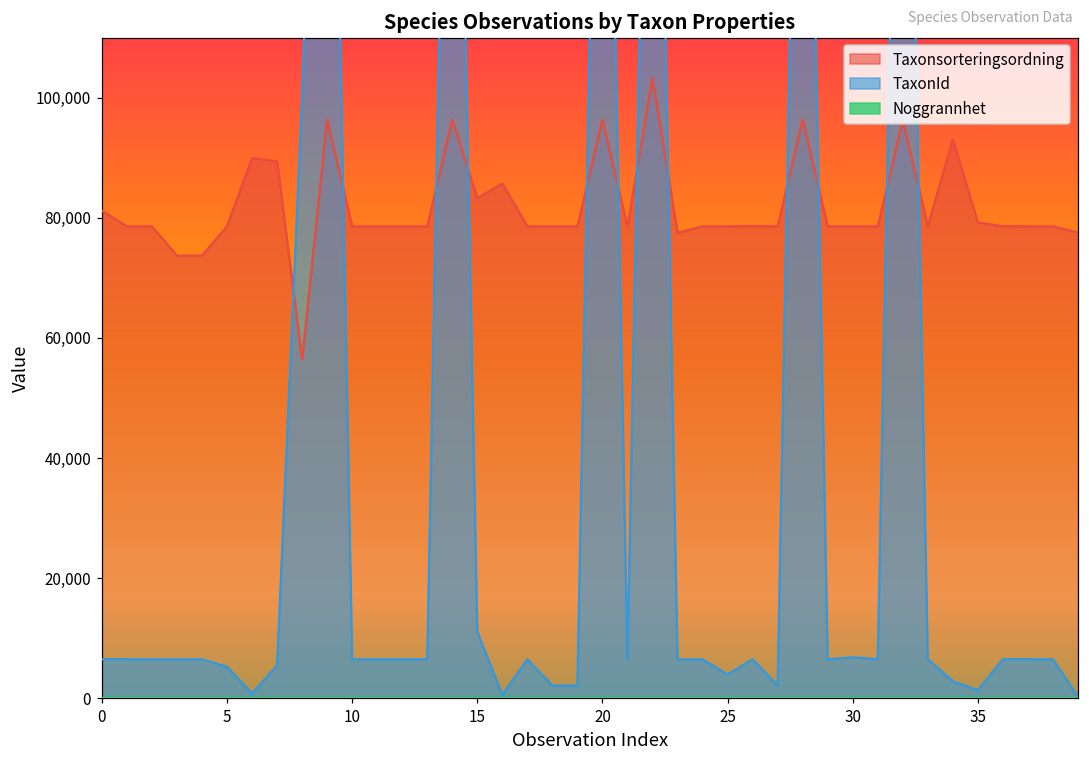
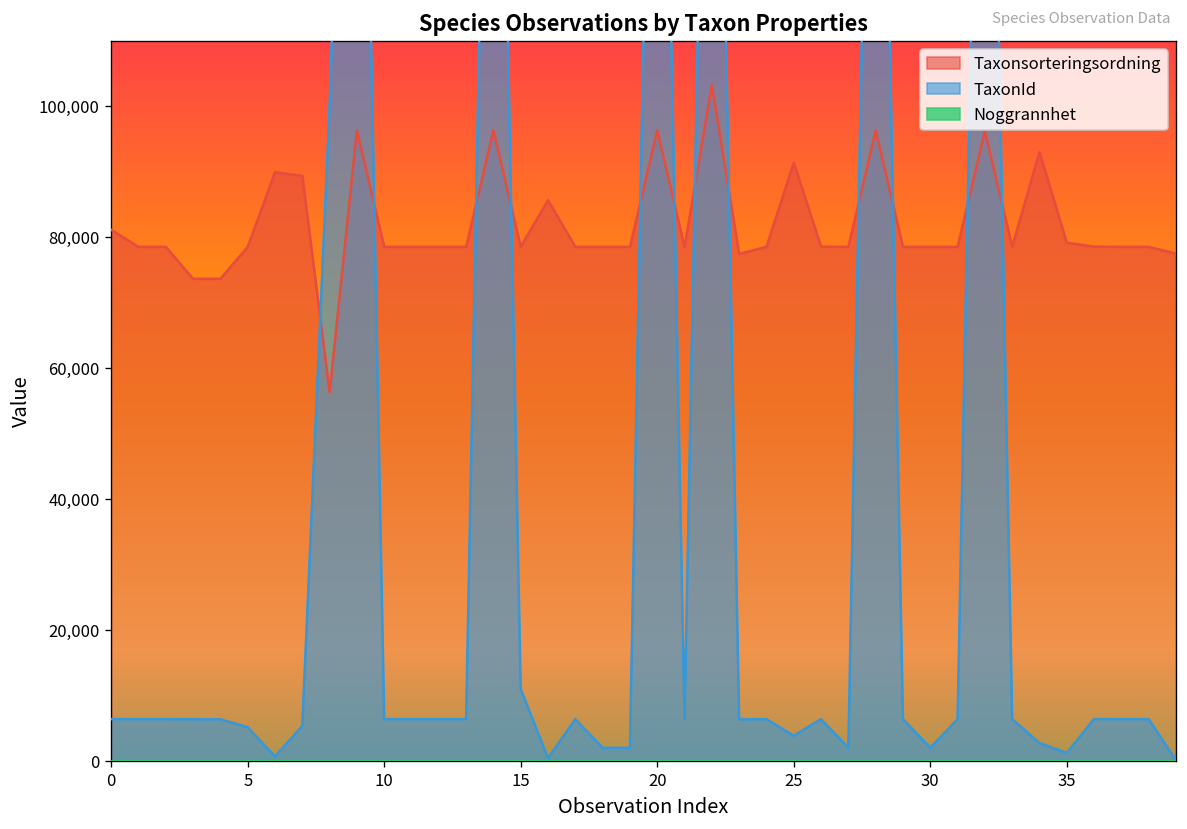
Taxonsorteringsordning, 15: 83,000 -> 79,000
Taxonsorteringsordning, 25: 79,000 -> 91,000
TaxonId, 30: 7,000 -> 2,000
